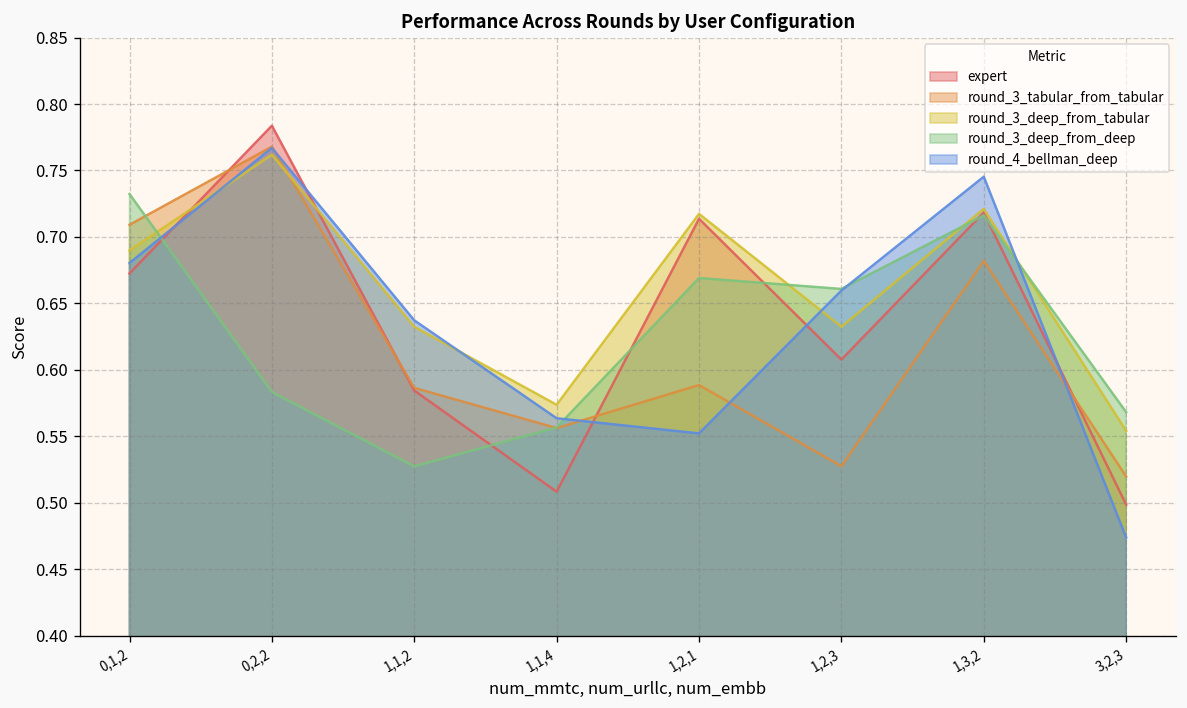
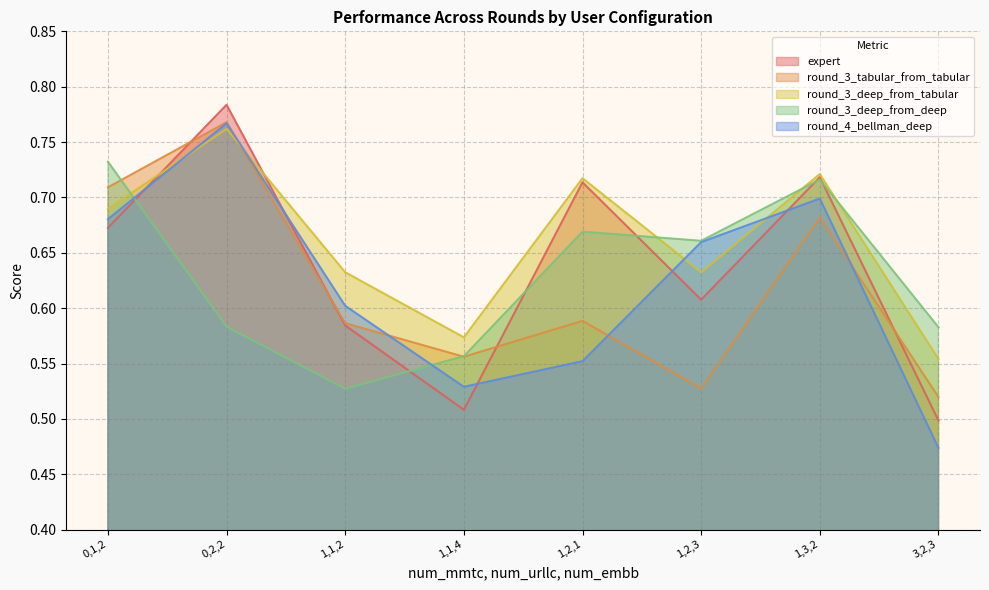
round_4_bellman_deep, 1,1,2: 0.637 -> 0.602
round_4_bellman_deep, 1,1,4: 0.564 -> 0.529
round_4_bellman_deep, 1,3,2: 0.745 -> 0.699
round_3_deep_from_deep, 3,2,3: 0.568 -> 0.583
